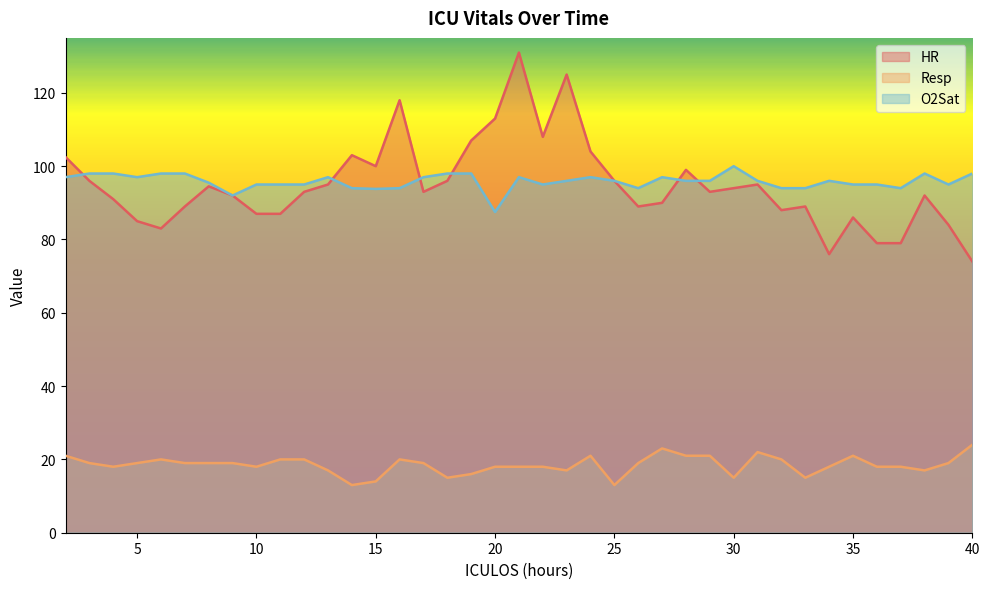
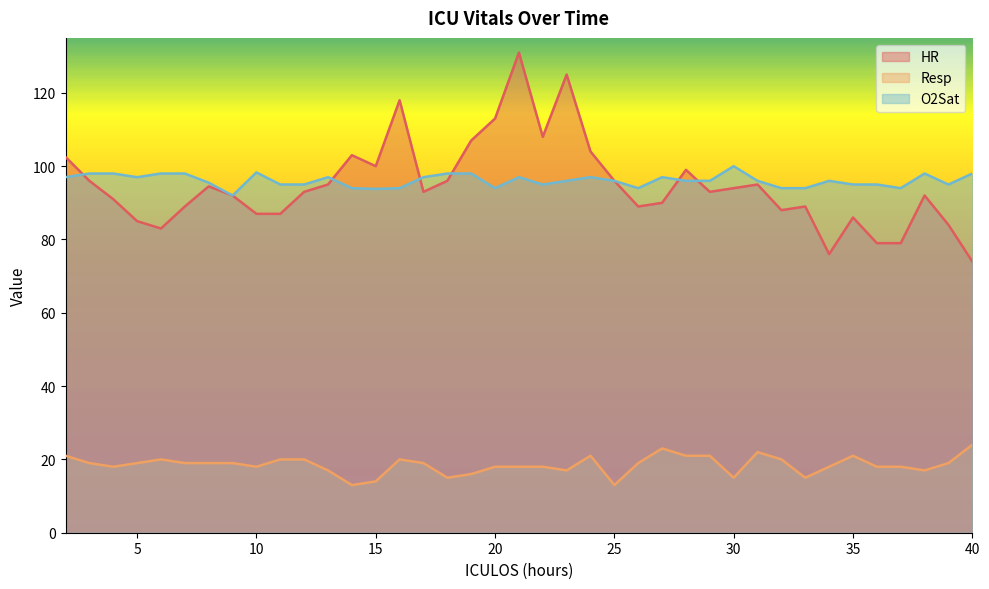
O2Sat, 10: 95 -> 98
O2Sat, 20: 88 -> 94
